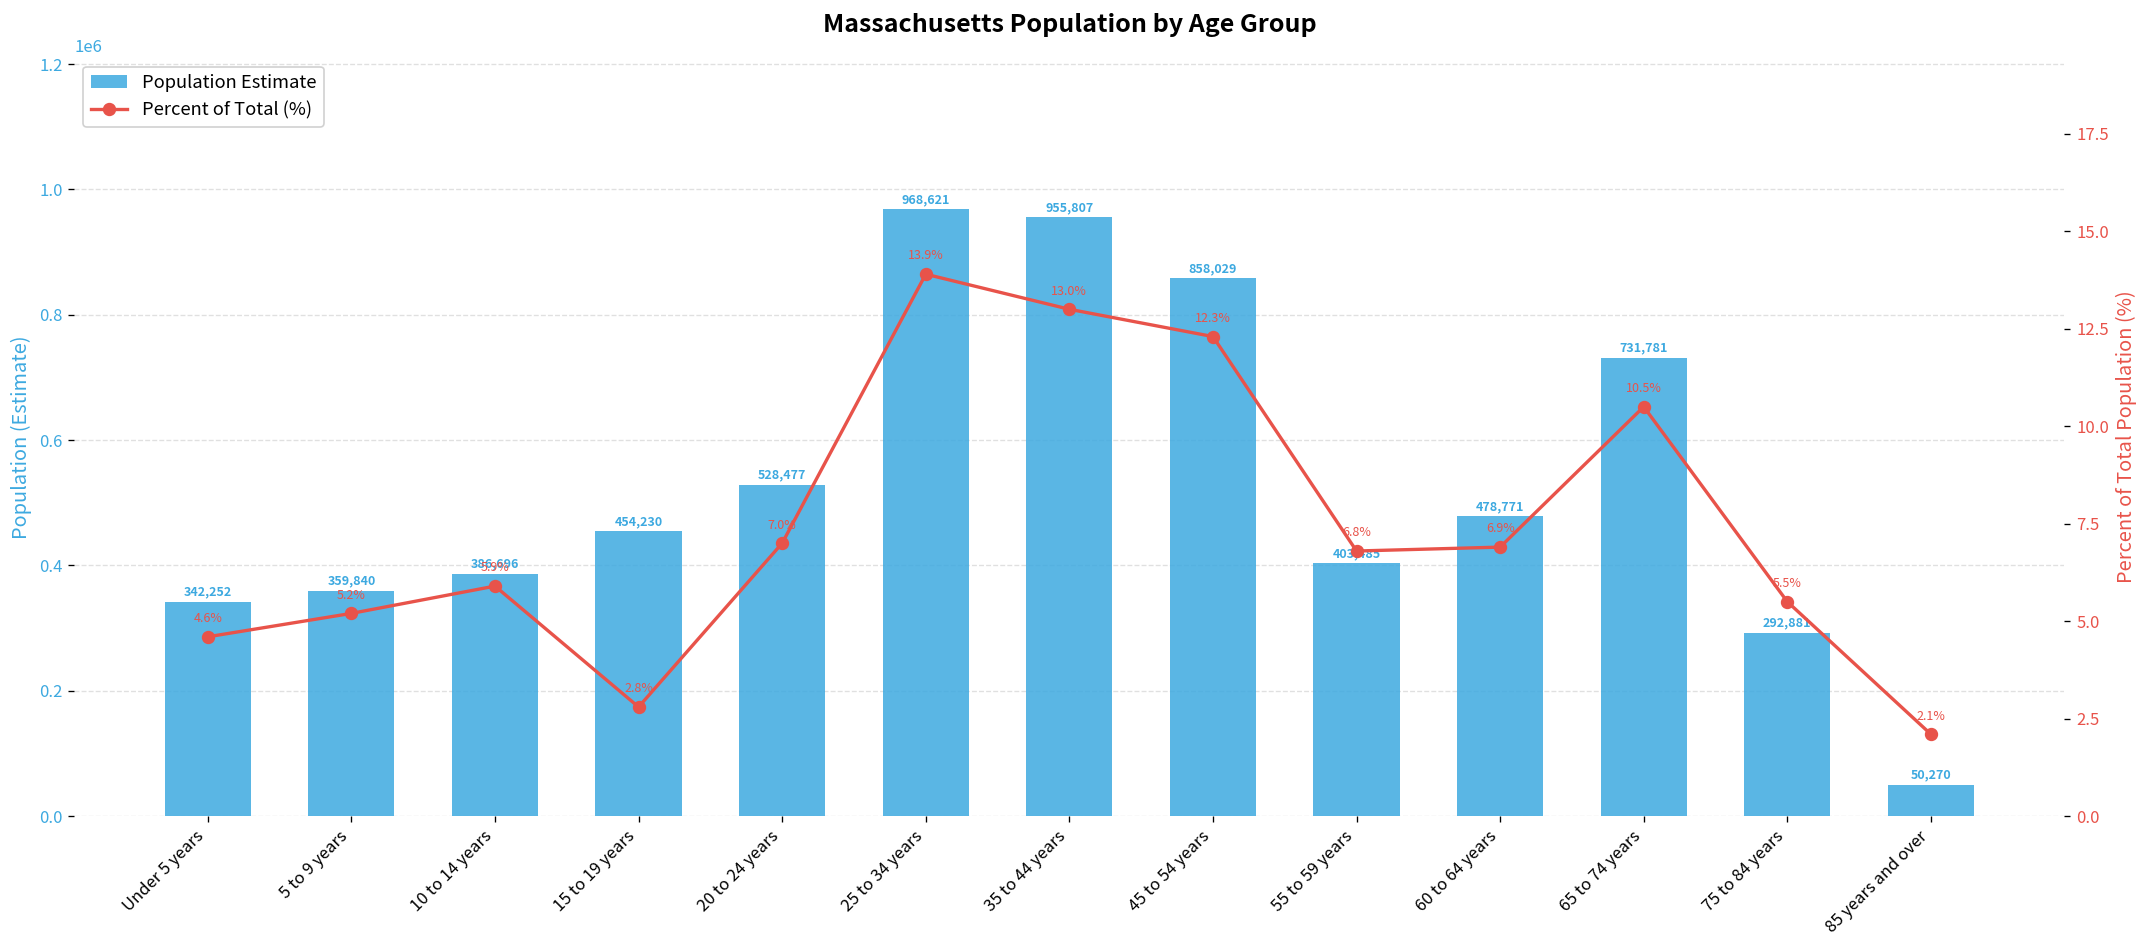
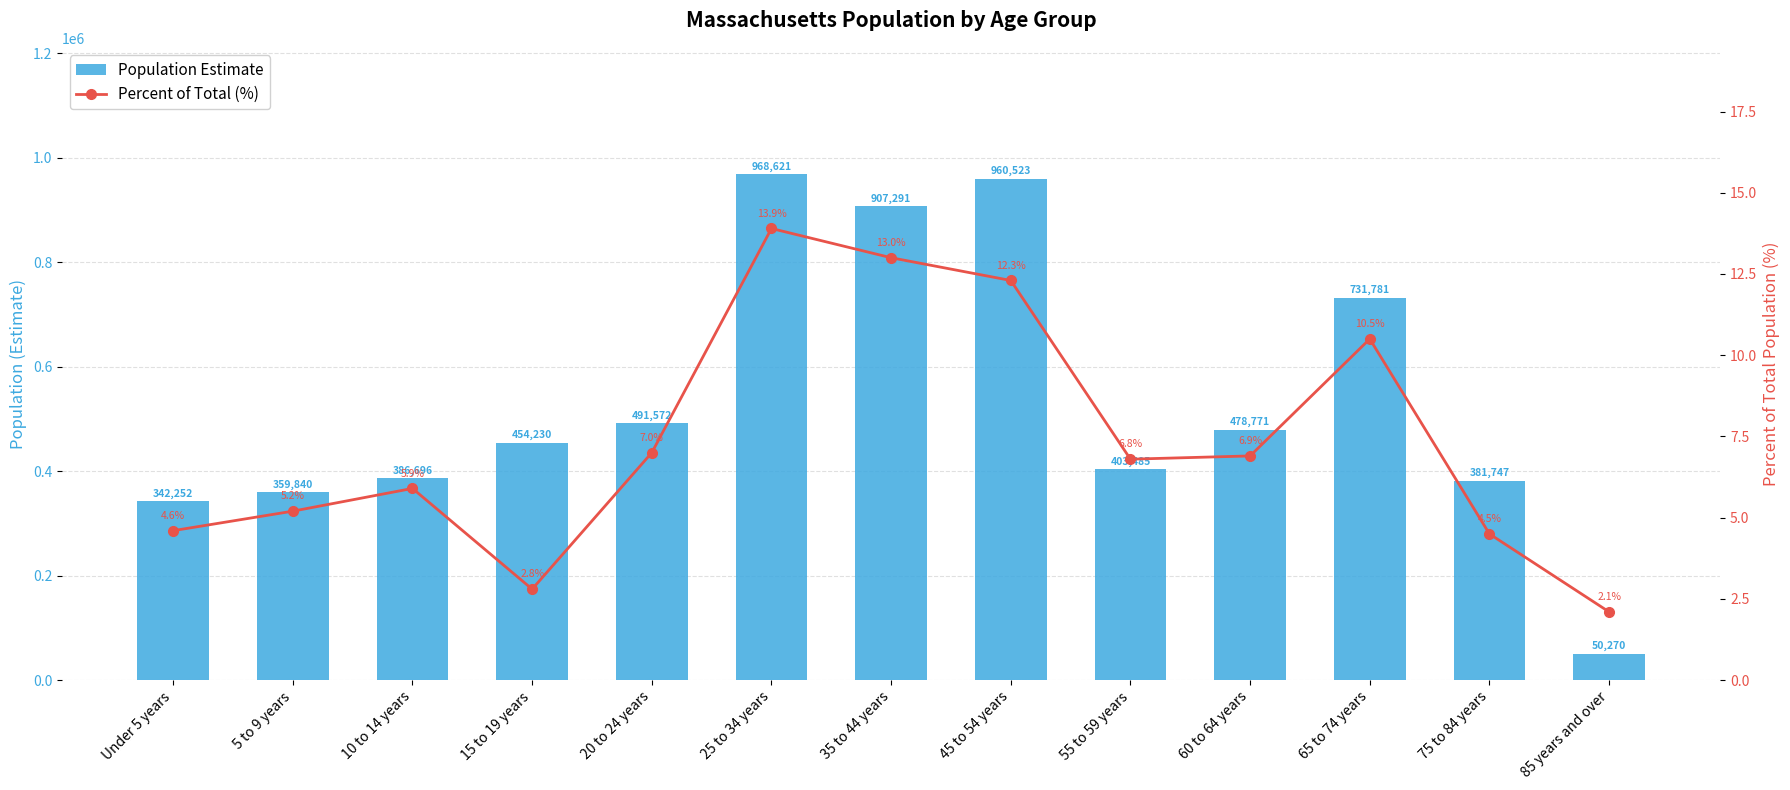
Population Estimate, 20 to 24 years: 528,477 -> 491,572
Population Estimate, 35 to 44 years: 955,807 -> 907,291
Population Estimate, 45 to 54 years: 858,029 -> 960,523
Population Estimate, 75 to 84 years: 292,881 -> 381,747
Percent of Total (%), 75 to 84 years: 5.5% -> 4.5%
